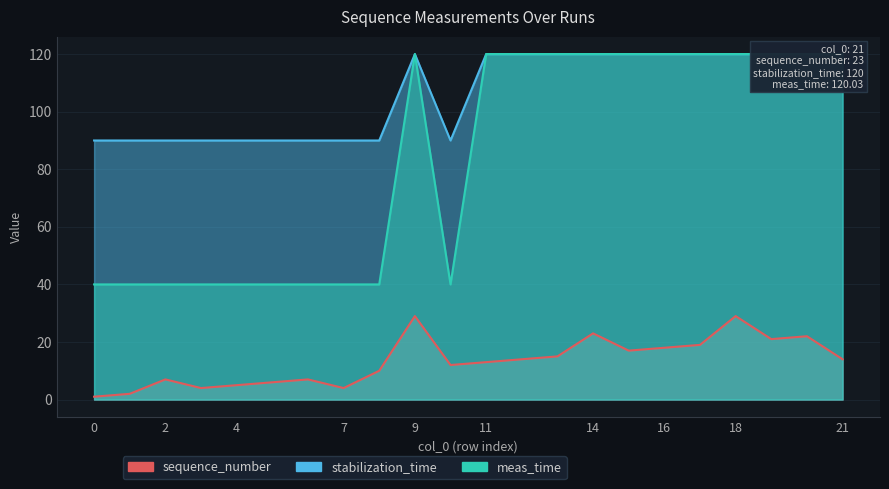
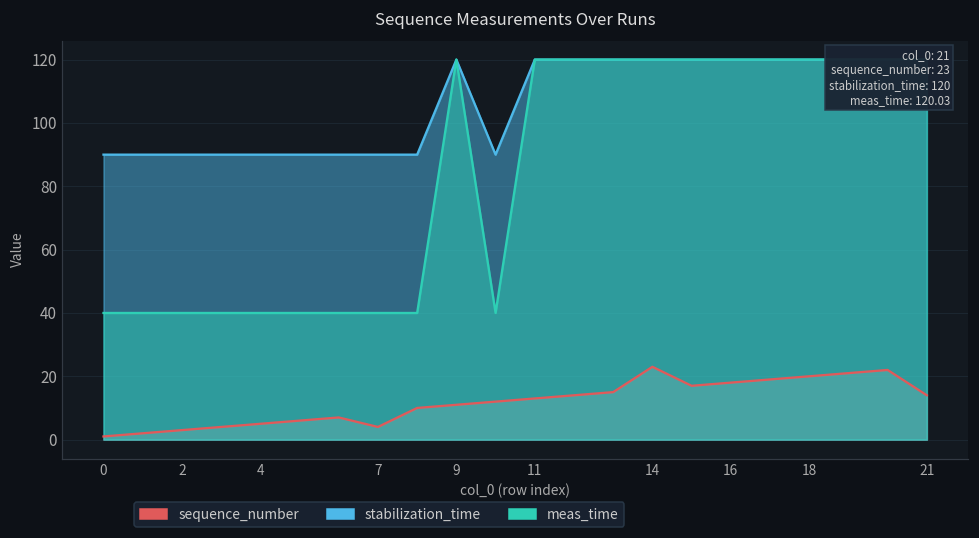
sequence_number, 2: 7 -> 3
sequence_number, 9: 29 -> 11
sequence_number, 18: 29 -> 20
